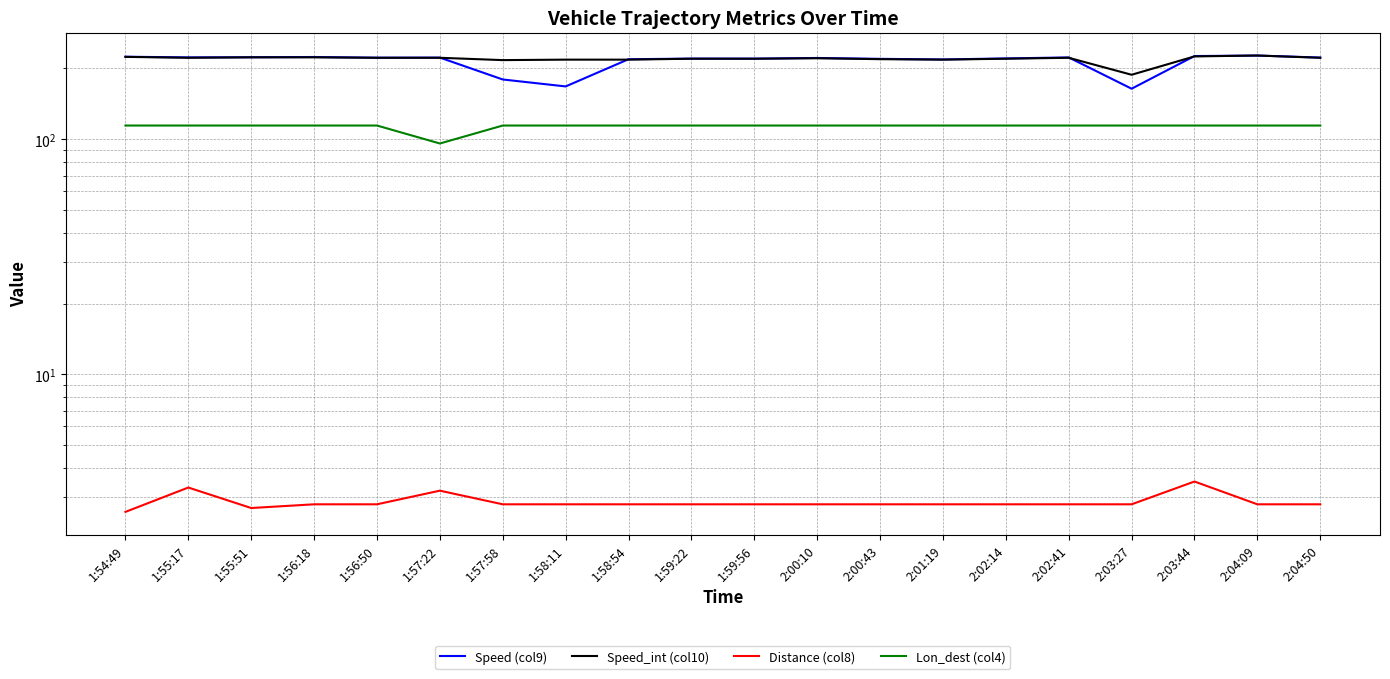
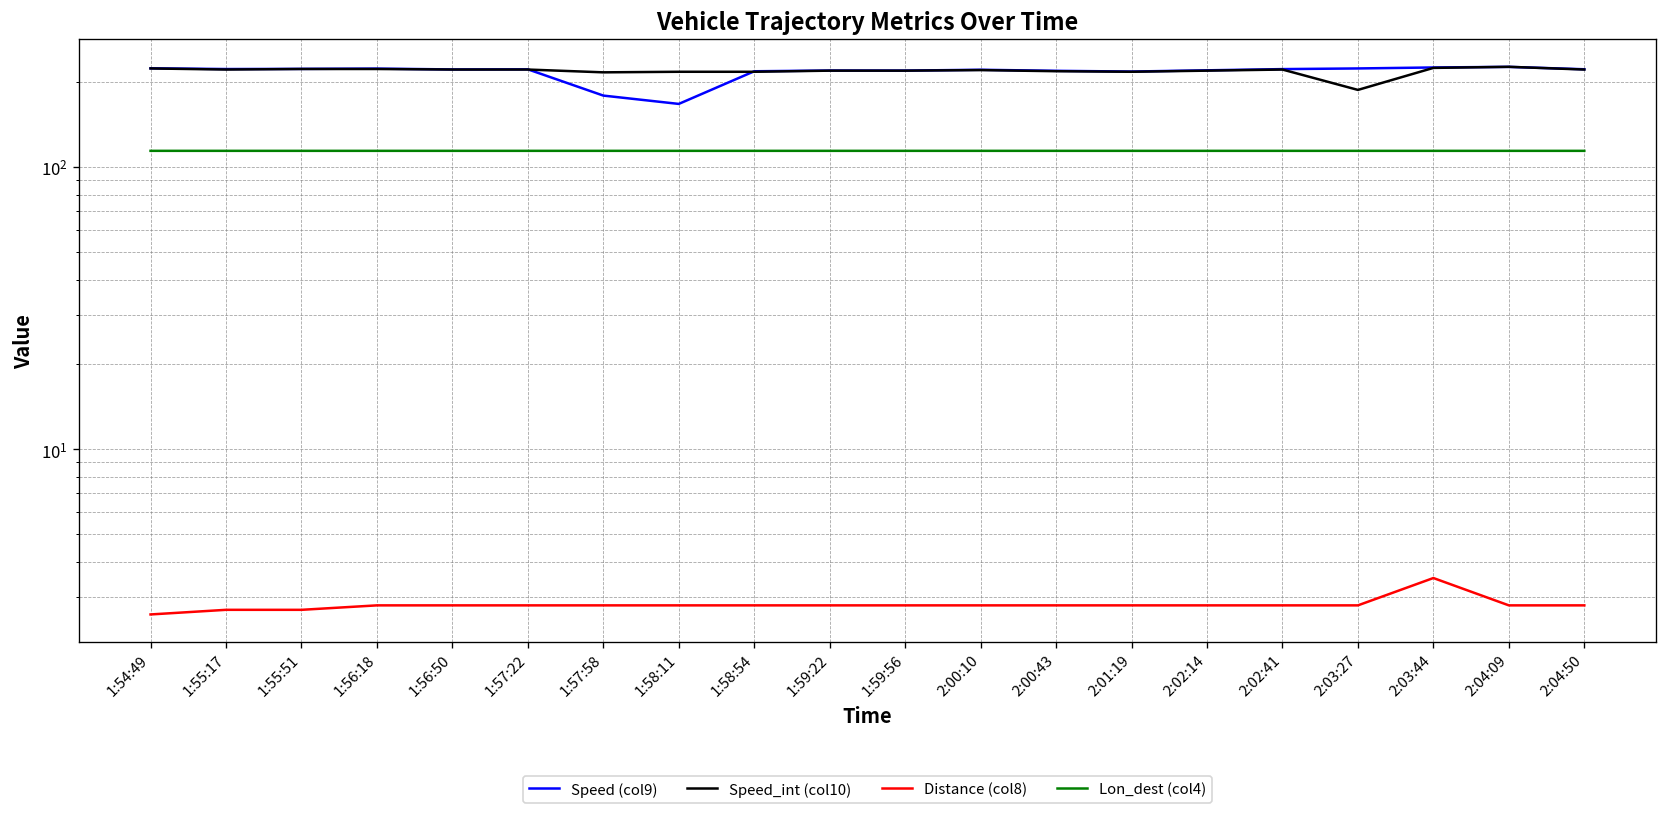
Distance (col8), 1:55:17: 3.3 -> 2.7
Distance (col8), 1:57:22: 3.2 -> 2.8
Lon_dest (col4), 1:57:22: 96 -> 110
Speed (col9), 2:03:27: 160 -> 220
